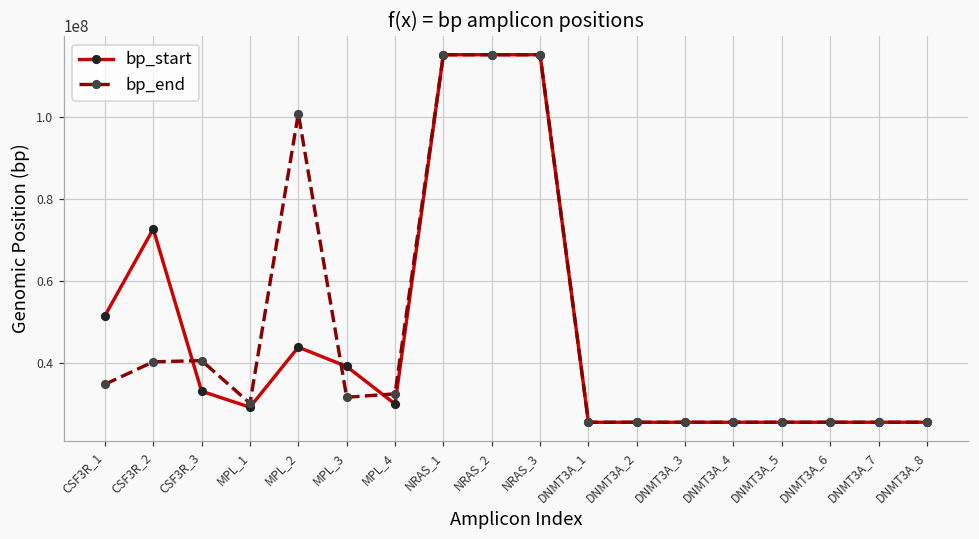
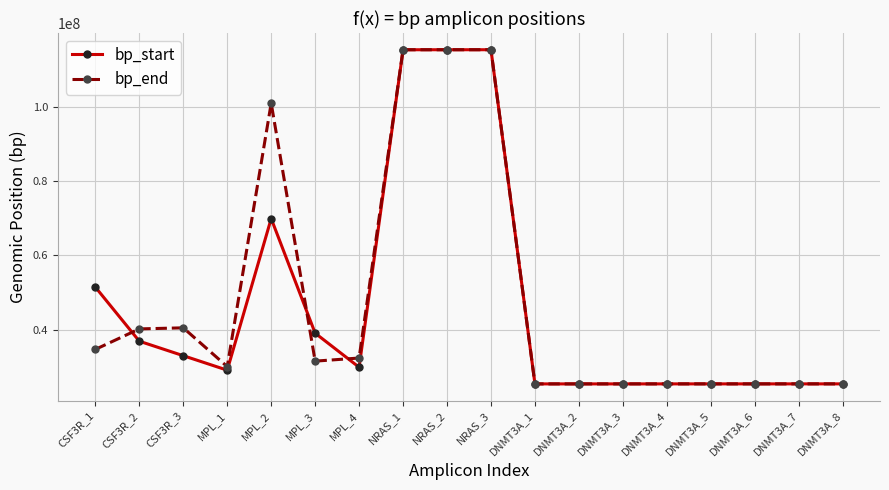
bp_start, CSF3R_2: 73000000 -> 37000000
bp_start, MPL_2: 44000000 -> 70000000
